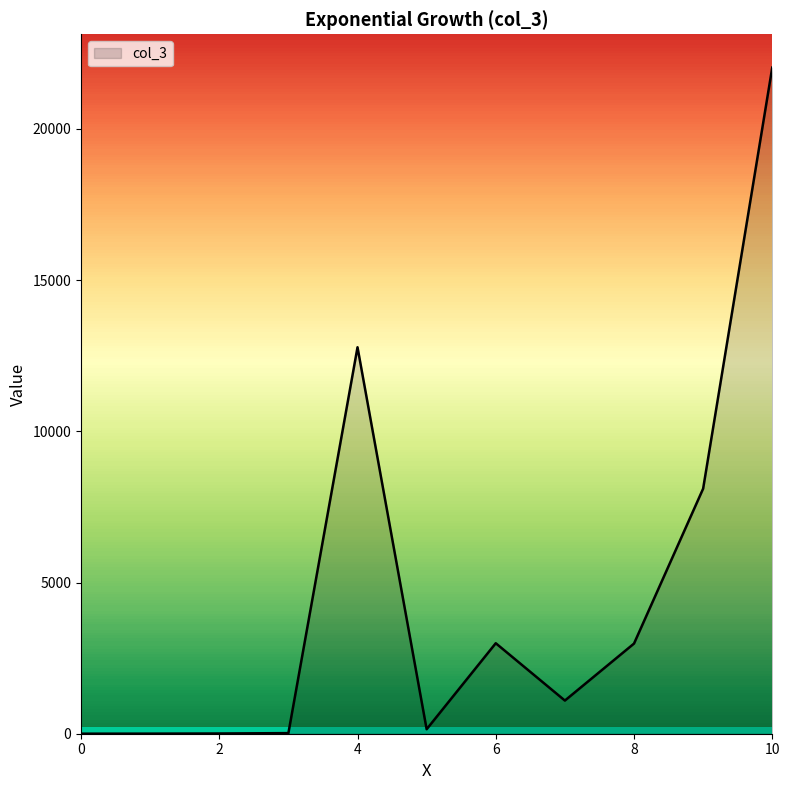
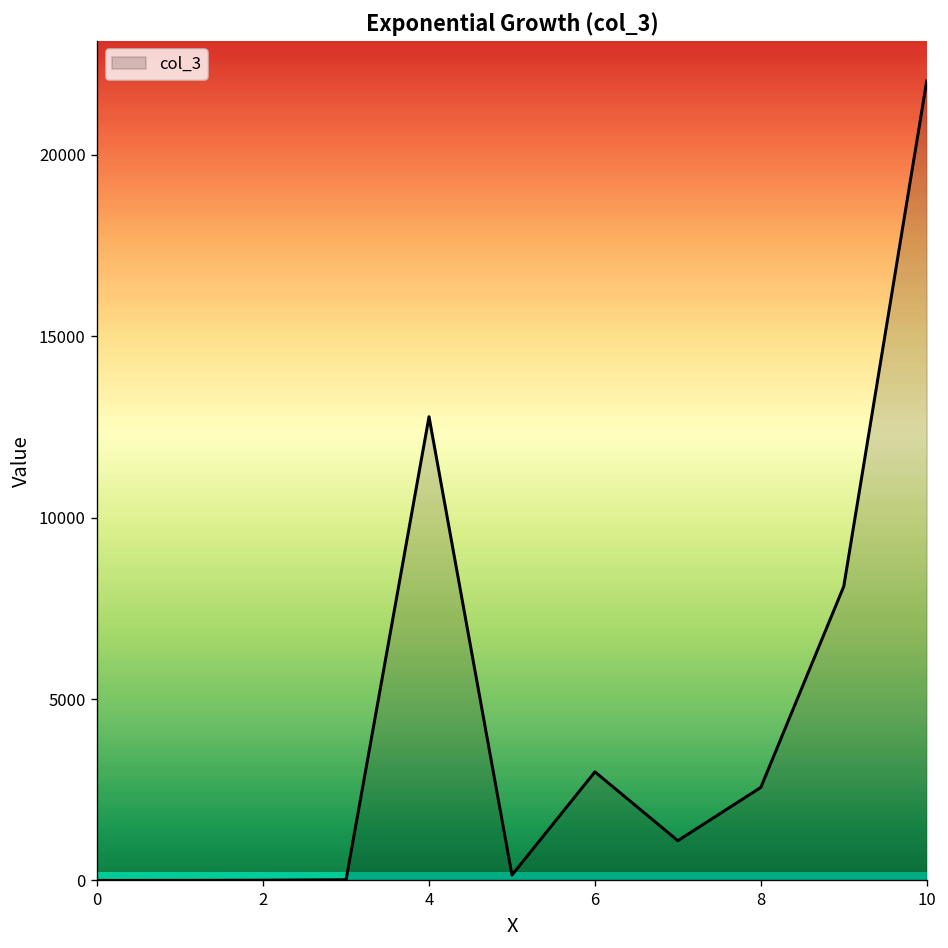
8: 3000 -> 2600
